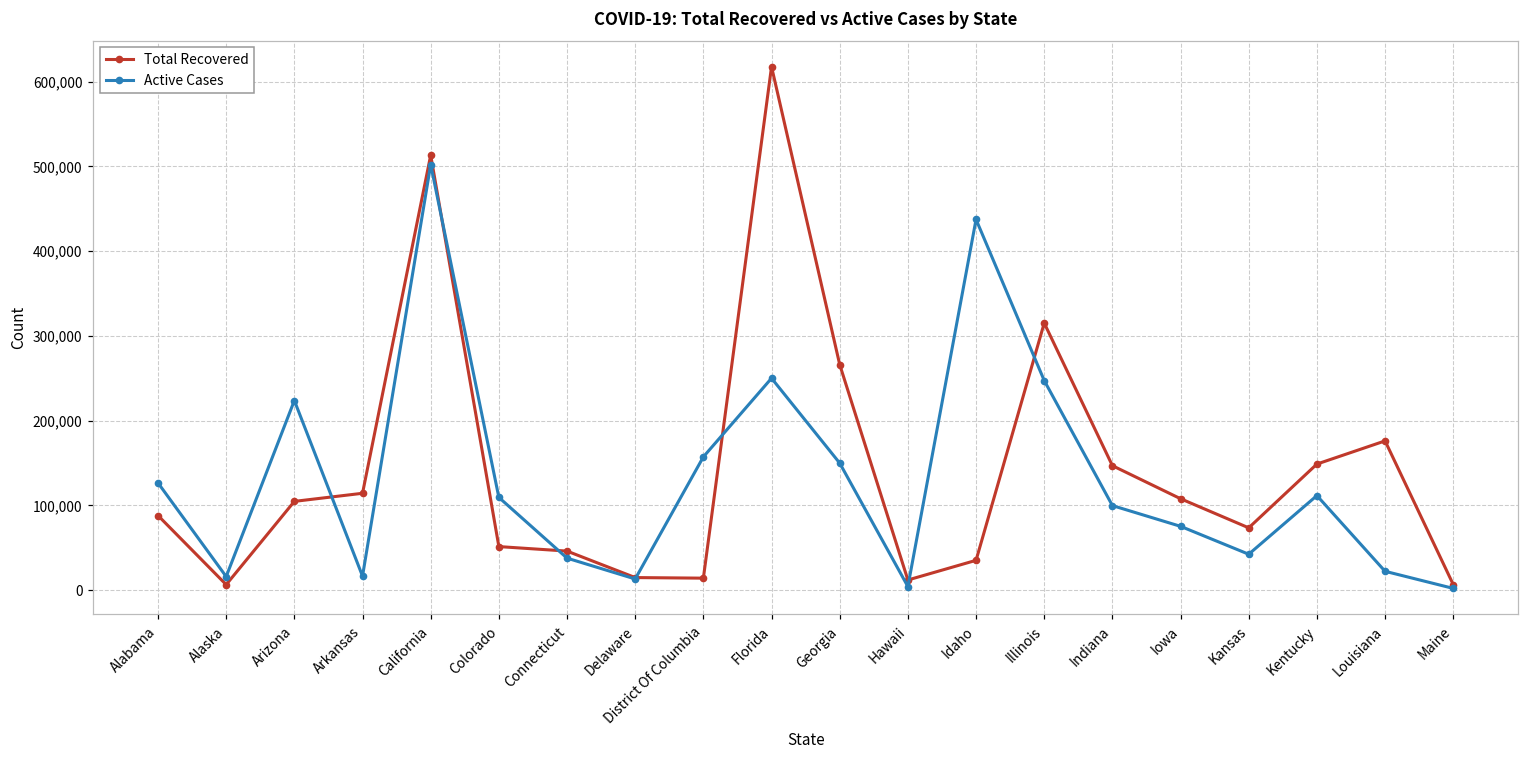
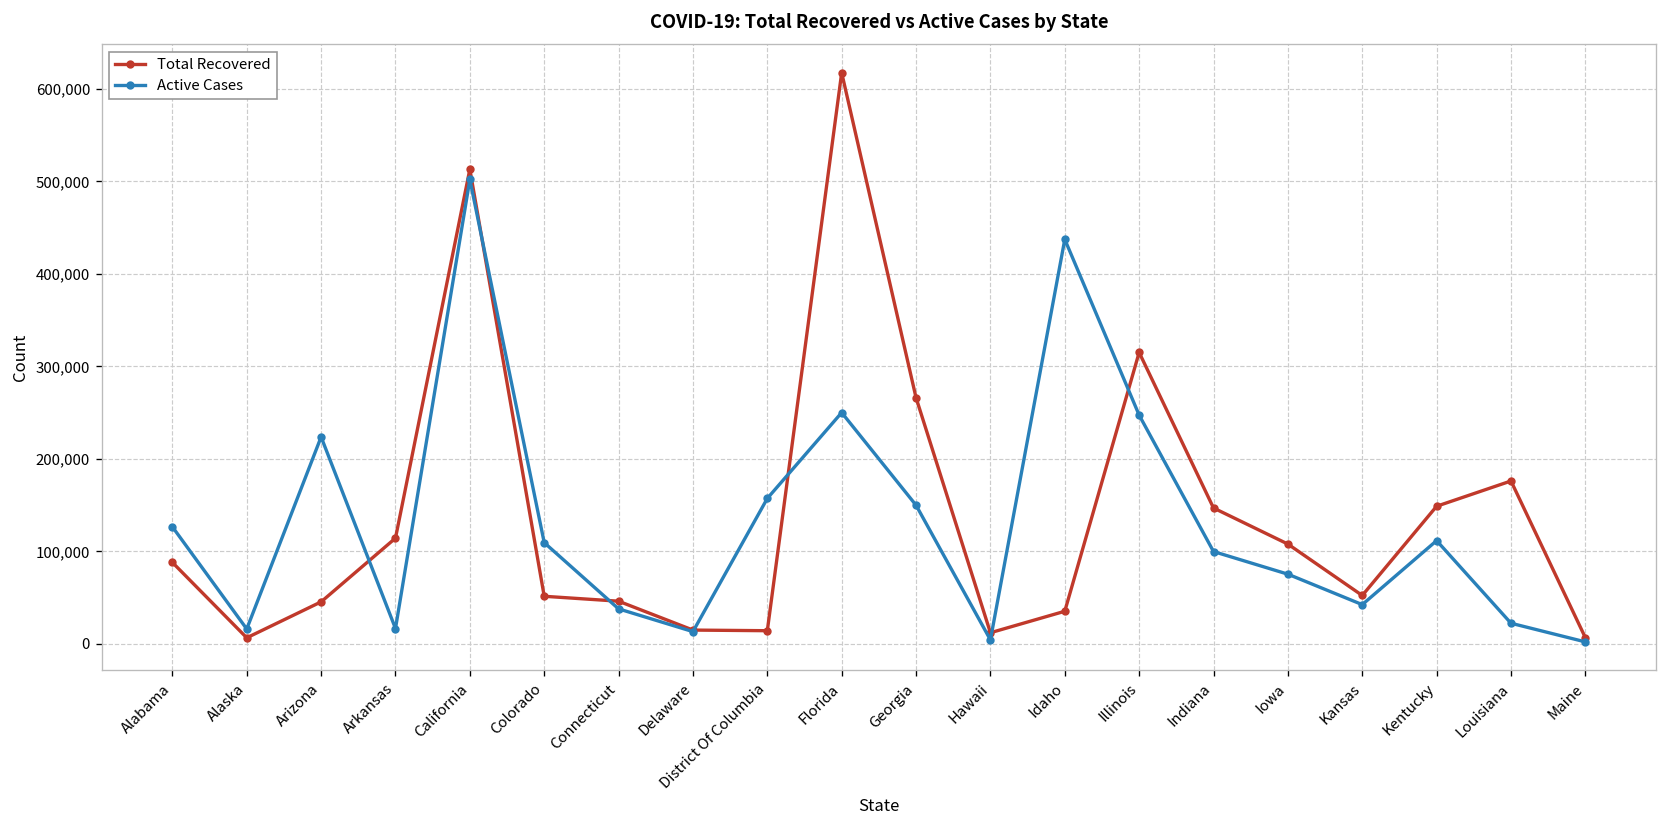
Total Recovered, Arizona: 100,000 -> 50,000
Total Recovered, Kansas: 70,000 -> 50,000
